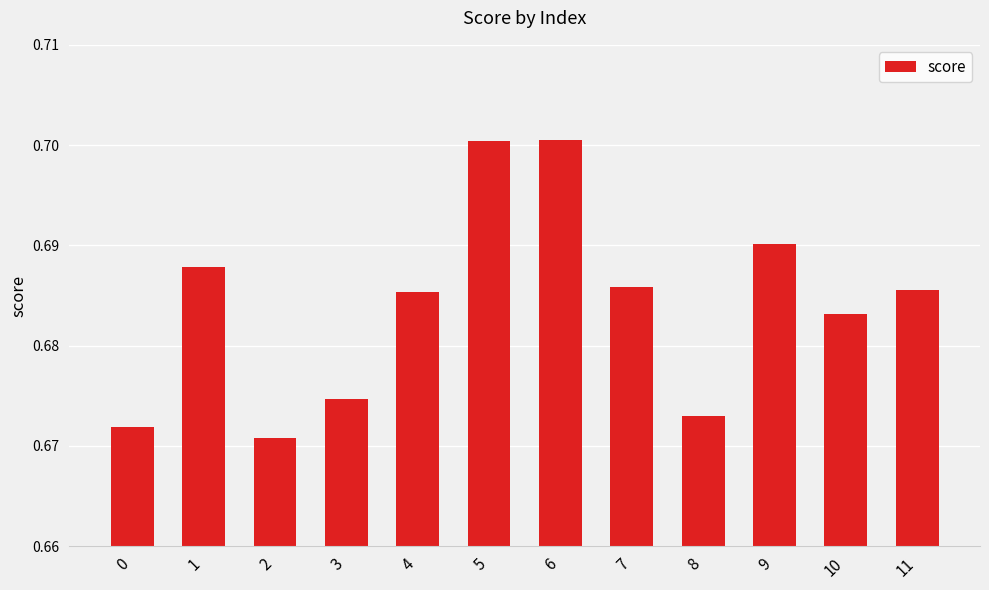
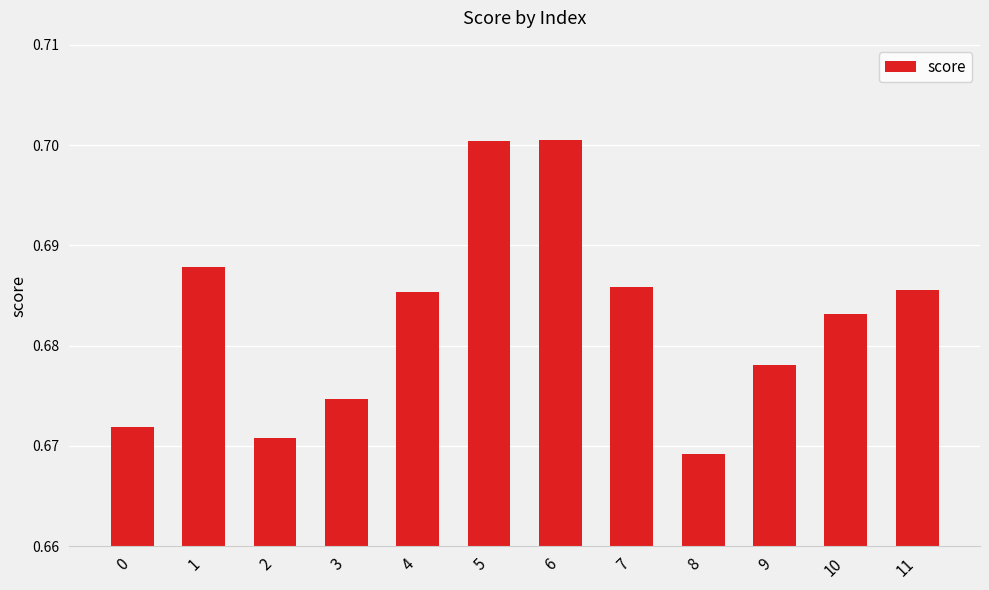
8: 0.6730 -> 0.6692
9: 0.6902 -> 0.6781
